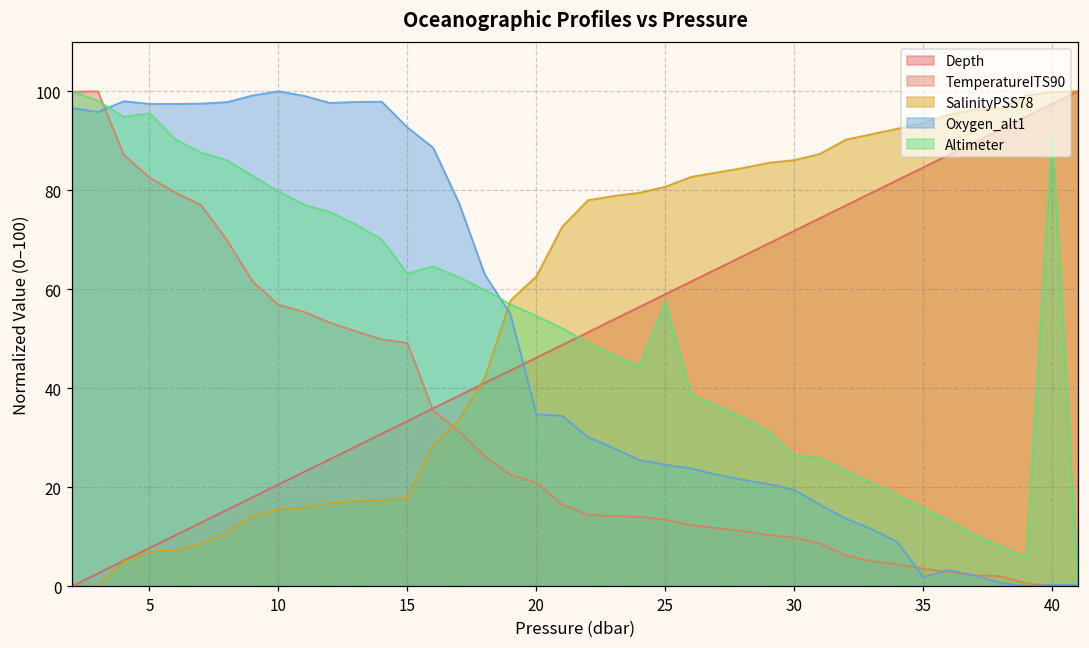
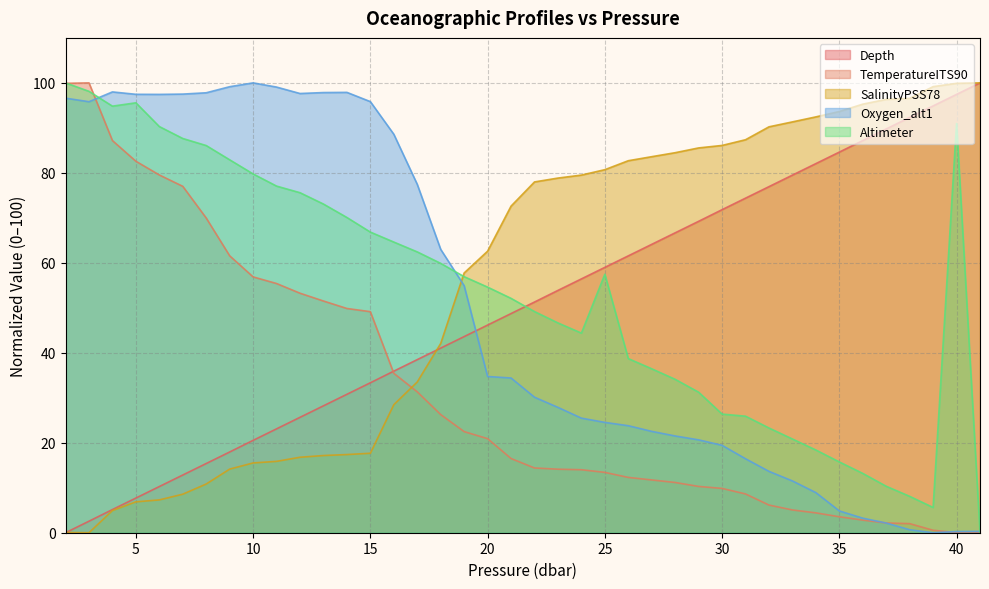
Oxygen_alt1, 15: 93 -> 96
Altimeter, 15: 63 -> 67
Oxygen_alt1, 35: 2 -> 5
